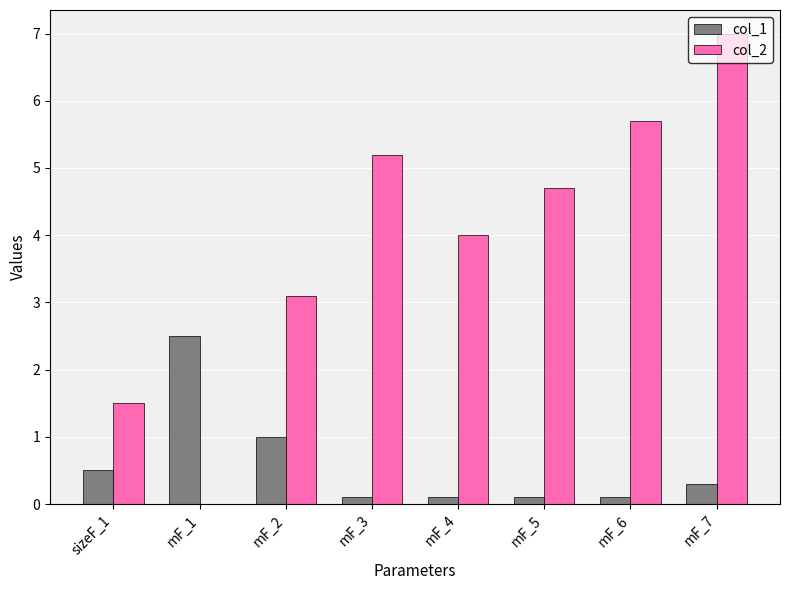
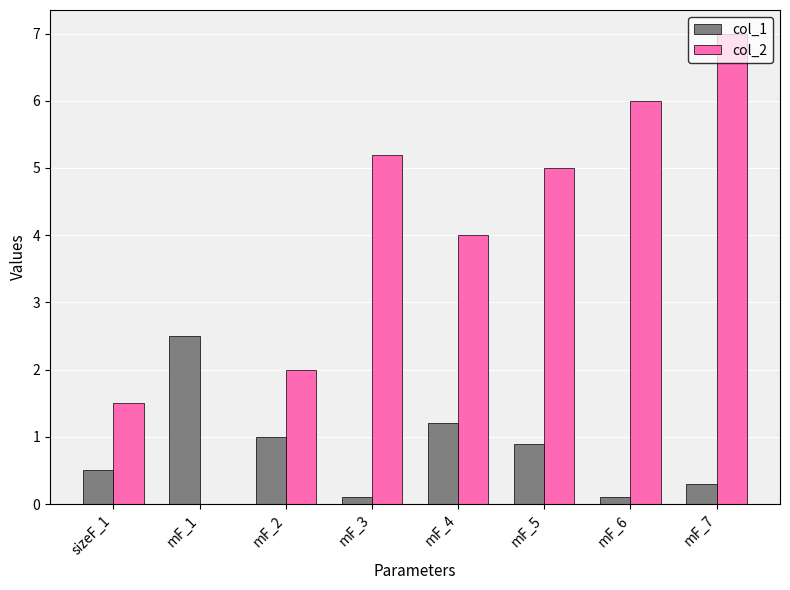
col_2, mF_2: 3.1 -> 2.0
col_1, mF_4: 0.1 -> 1.2
col_1, mF_5: 0.1 -> 0.9
col_2, mF_5: 4.7 -> 5.0
col_2, mF_6: 5.7 -> 6.0
